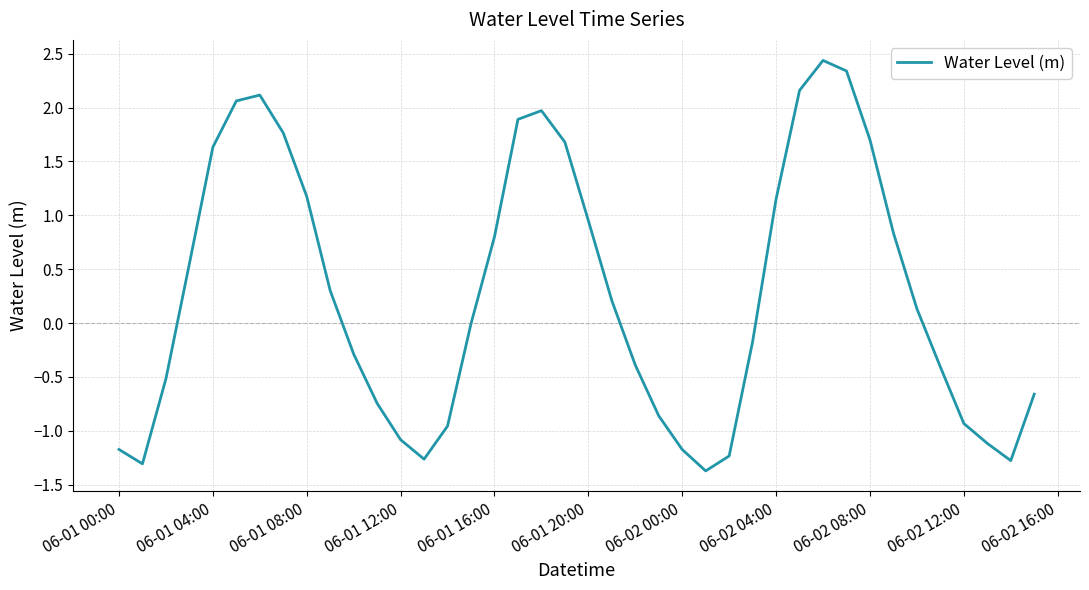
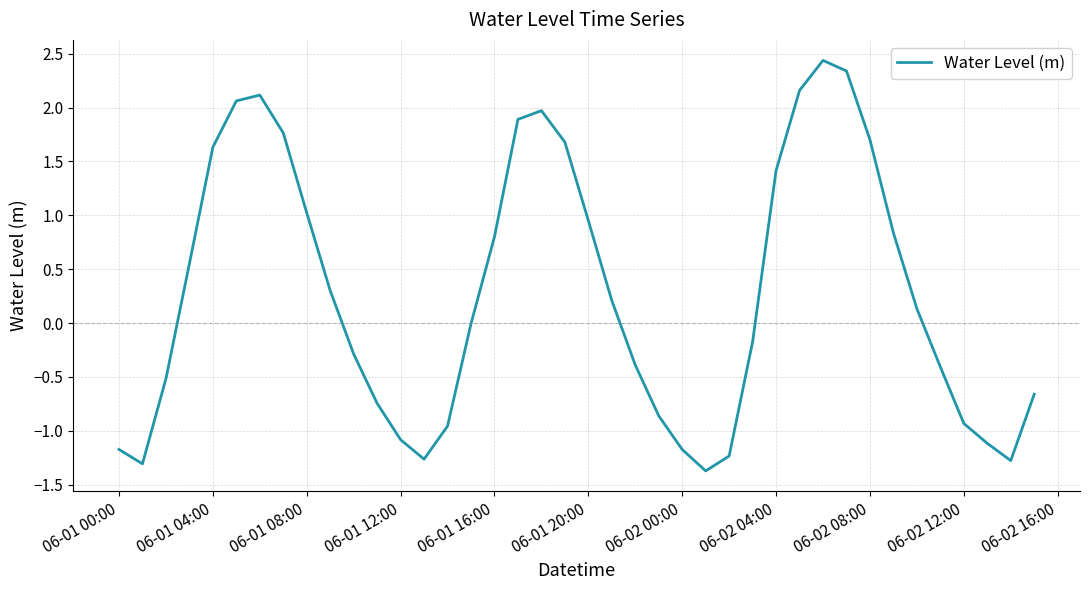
06-01 08:00: 1.18 -> 1.02
06-02 04:00: 1.15 -> 1.42
